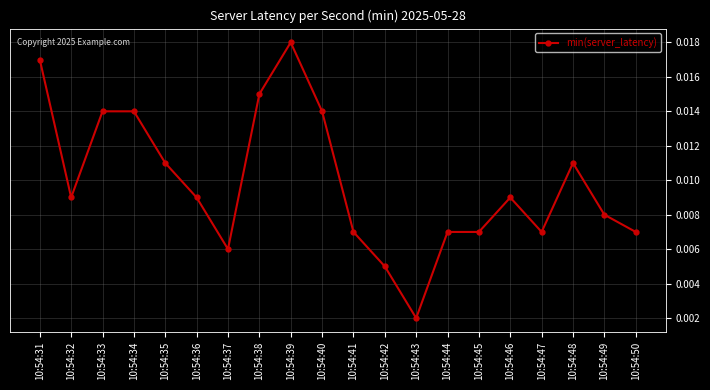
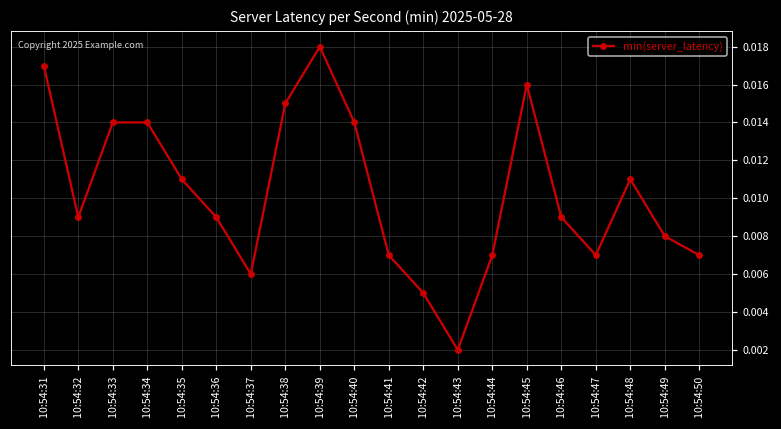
10:54:45: 0.007 -> 0.016
